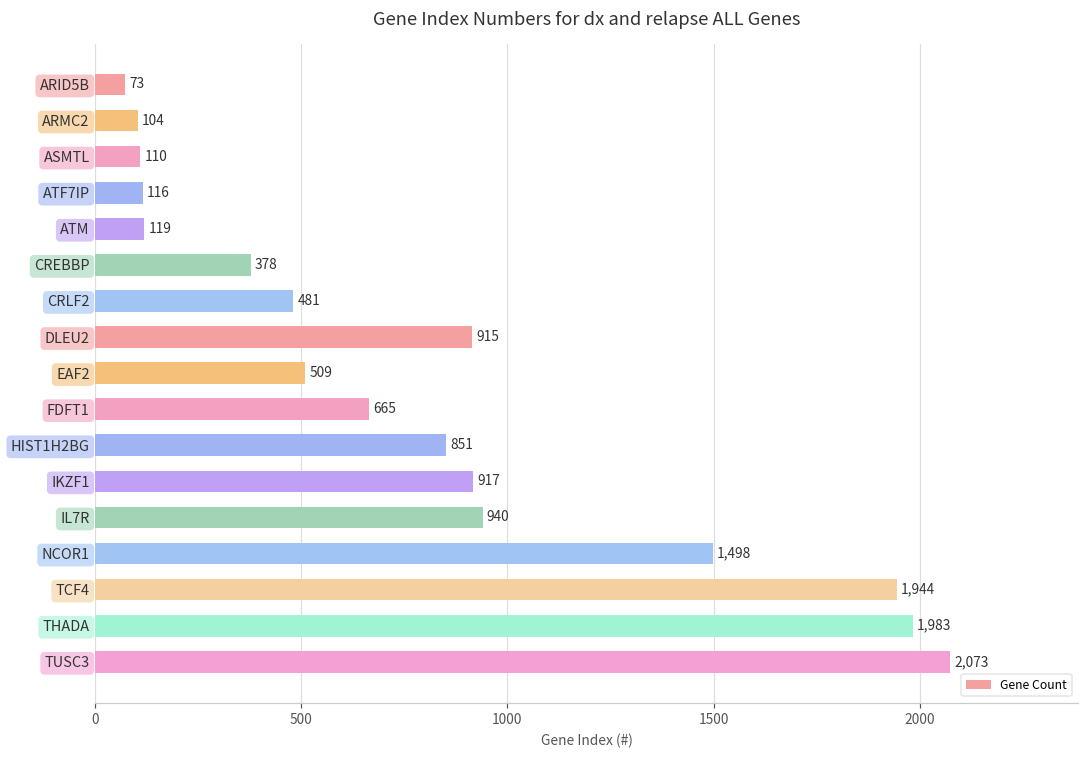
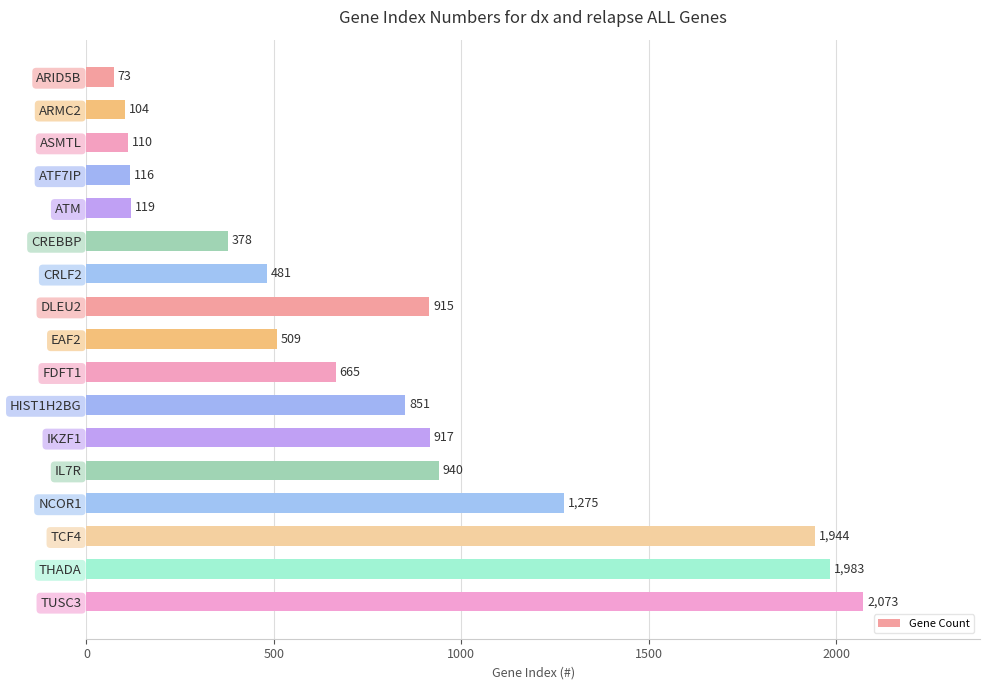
NCOR1: 1,498 -> 1,275
